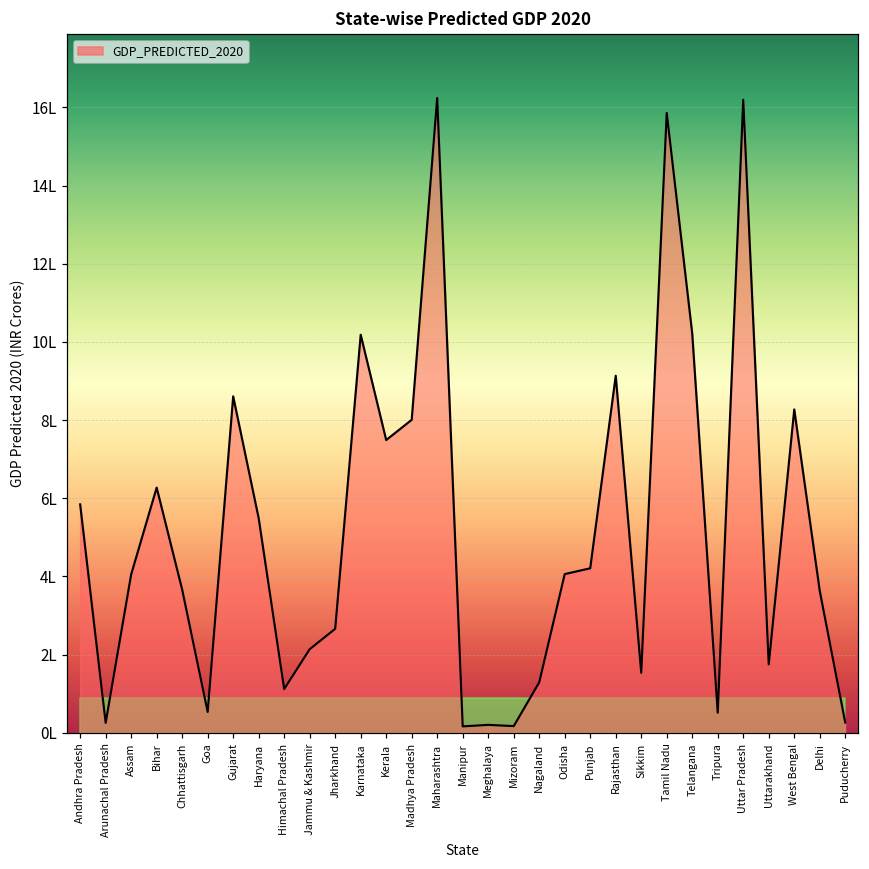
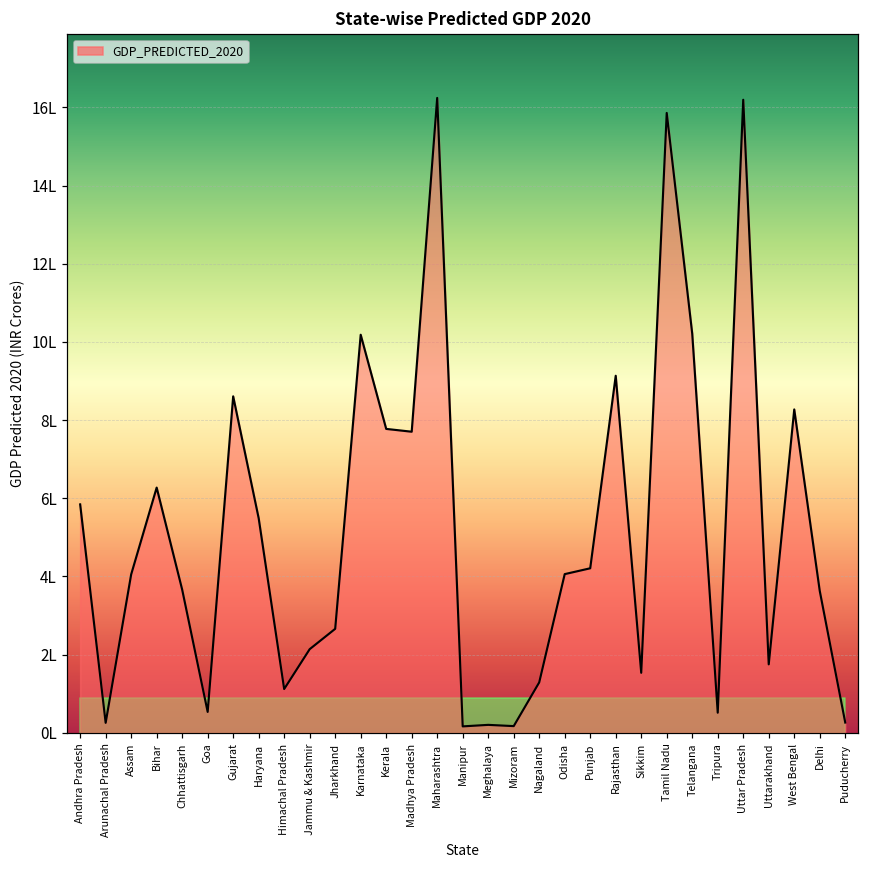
GDP_PREDICTED_2020, Kerala: 7.5L -> 7.8L
GDP_PREDICTED_2020, Madhya Pradesh: 8.0L -> 7.7L
